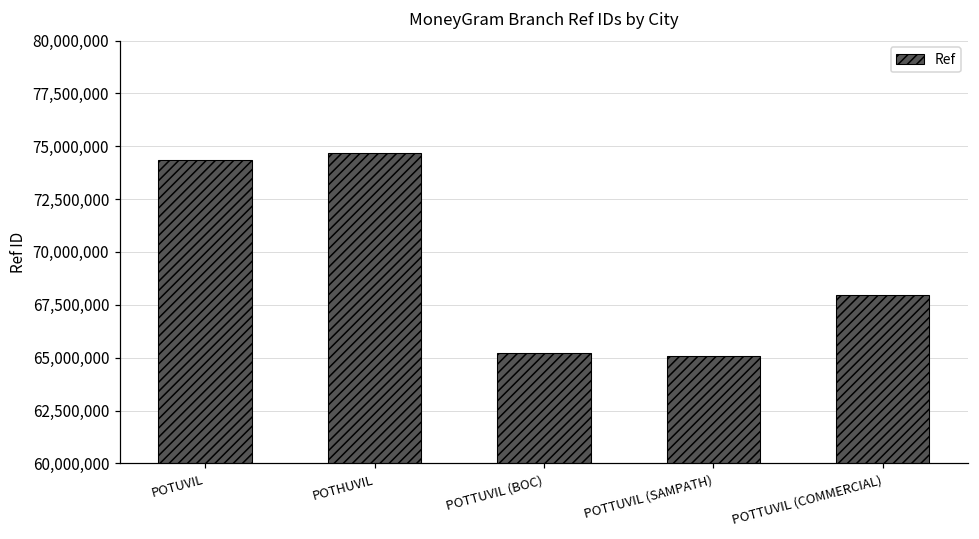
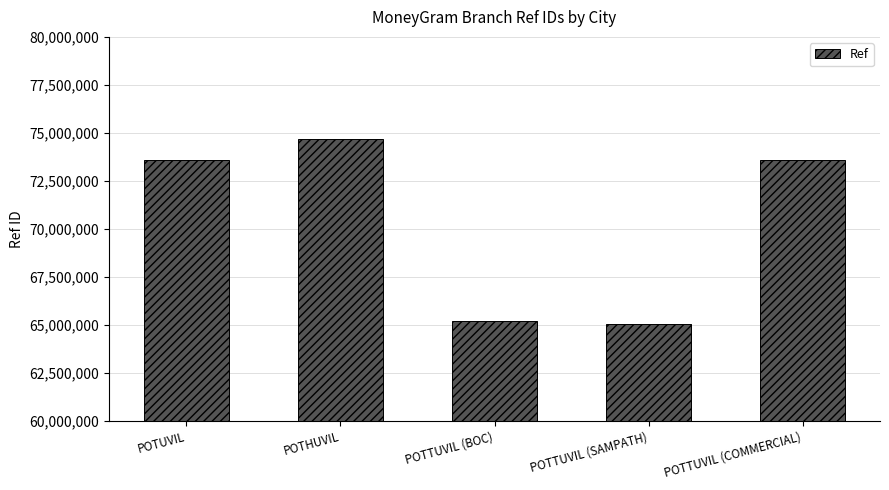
POTUVIL: 74,300,000 -> 73,600,000
POTTUVIL (COMMERCIAL): 68,000,000 -> 73,600,000
